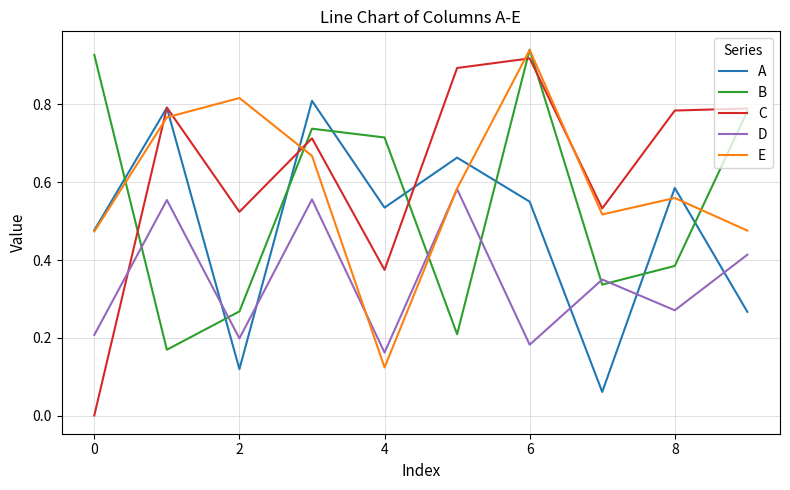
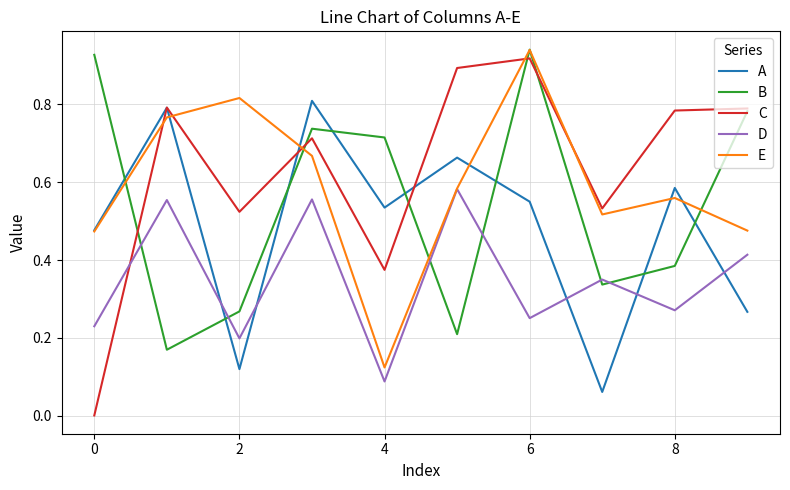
D, 0: 0.21 -> 0.23
D, 4: 0.16 -> 0.09
D, 6: 0.18 -> 0.25
